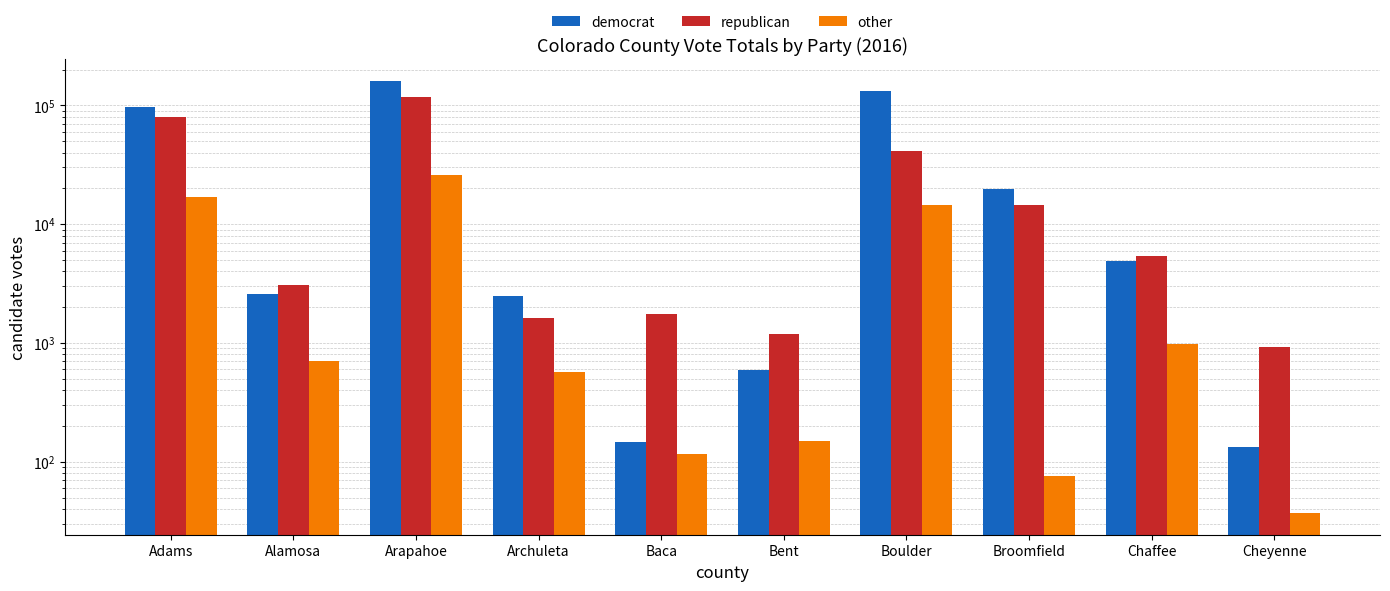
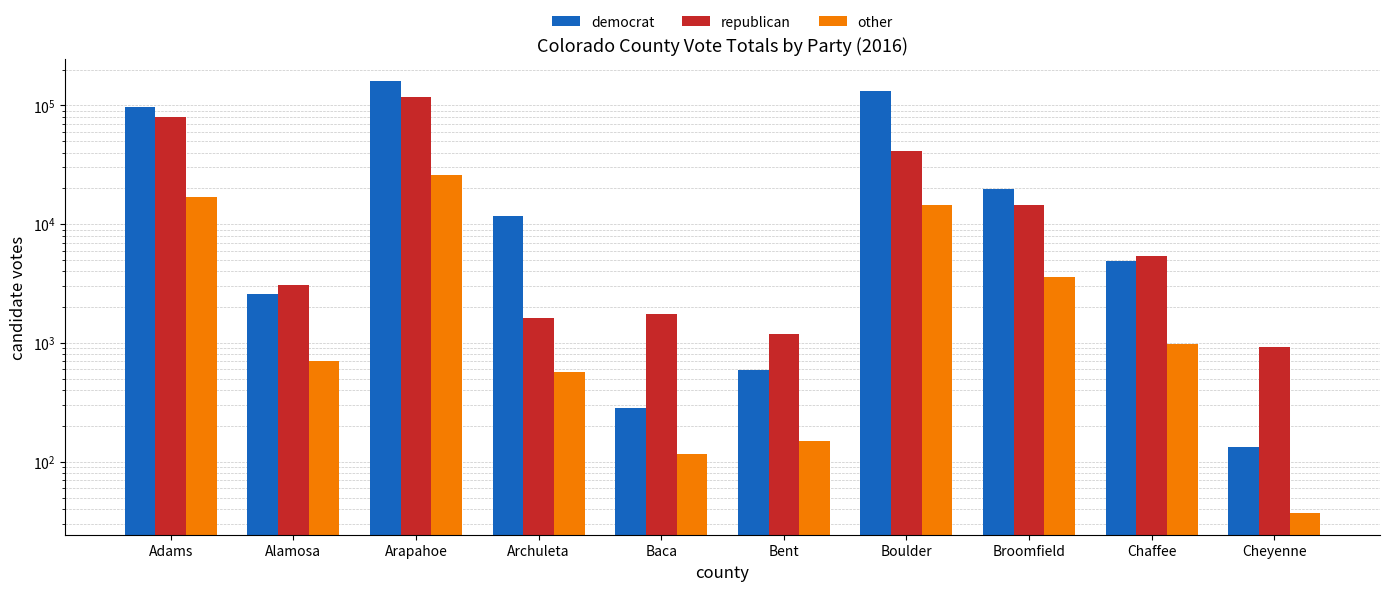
democrat, Archuleta: 2500 -> 12000
democrat, Baca: 150 -> 280
other, Broomfield: 80 -> 3600
